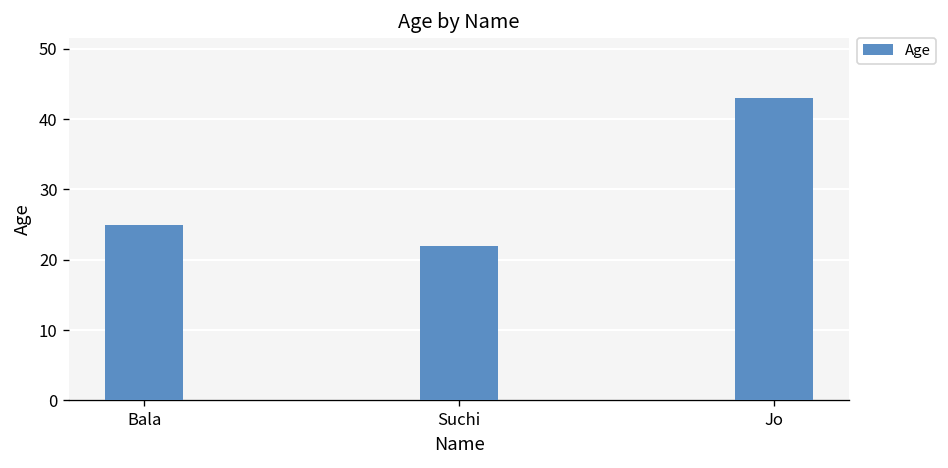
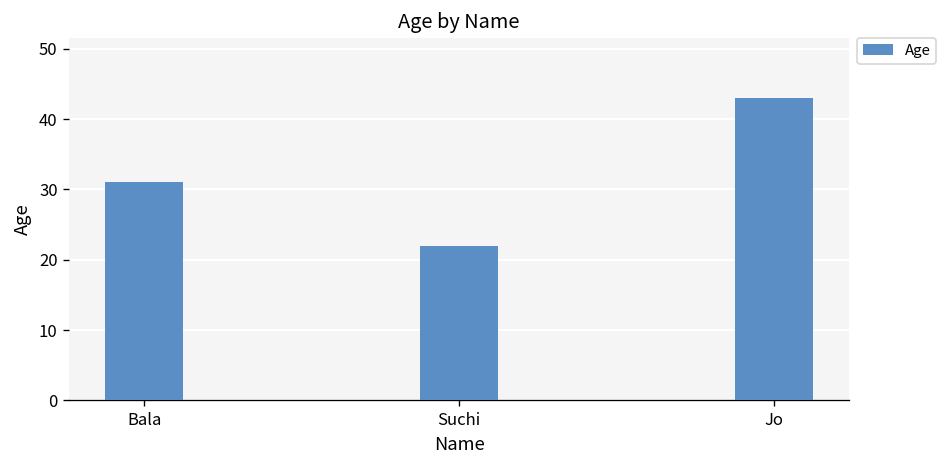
Bala: 25 -> 31
